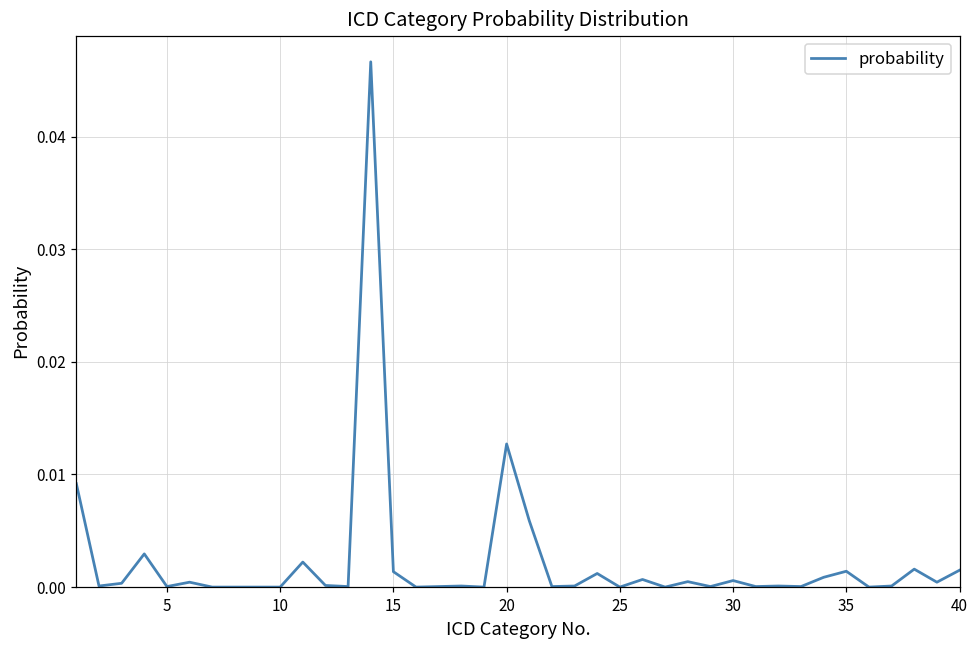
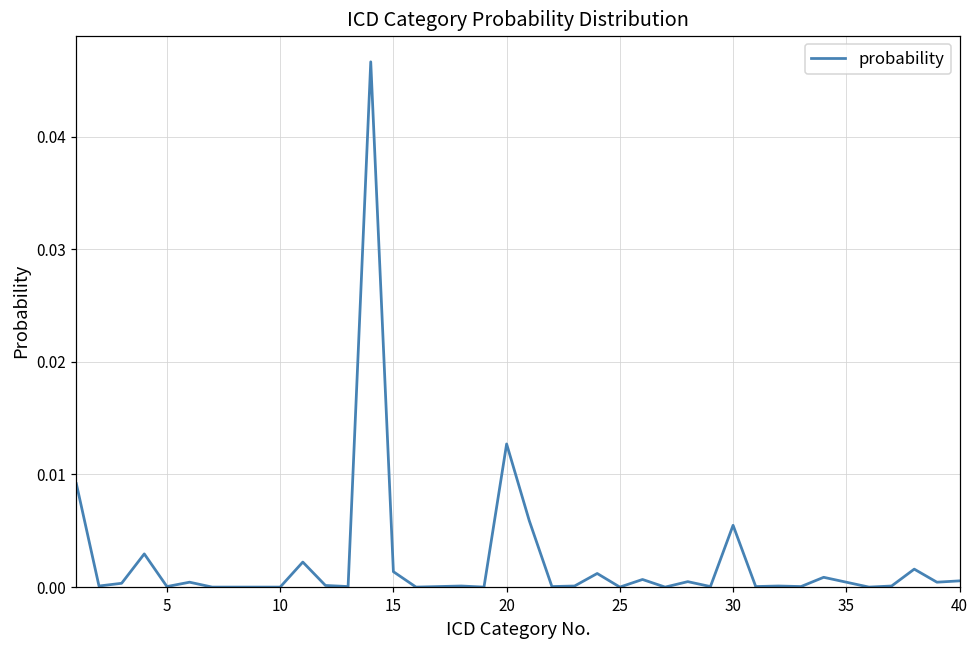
30: 0.0006 -> 0.0055
35: 0.0014 -> 0.0004
40: 0.0015 -> 0.0006
